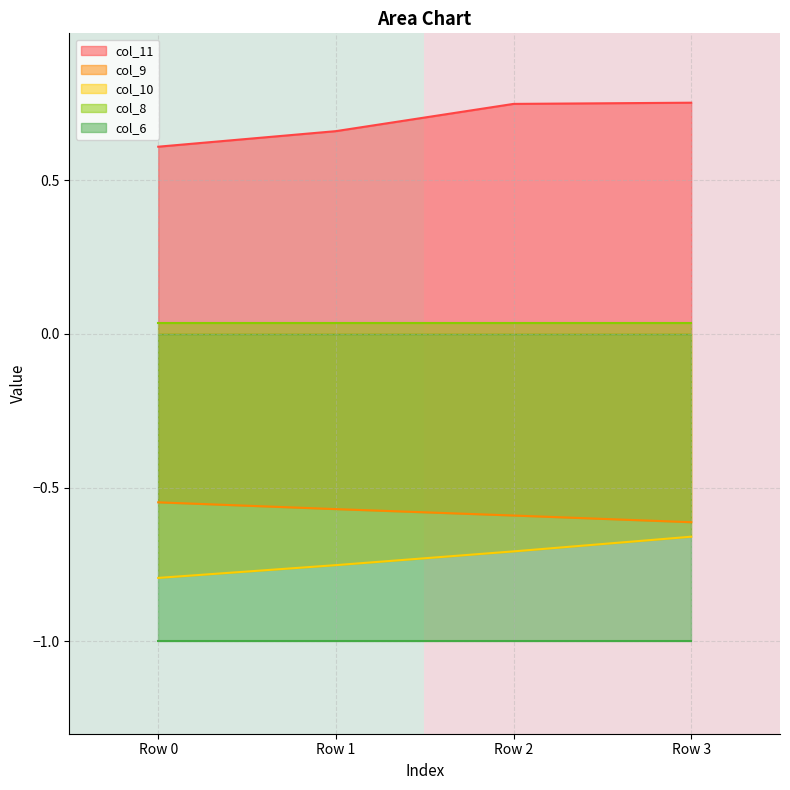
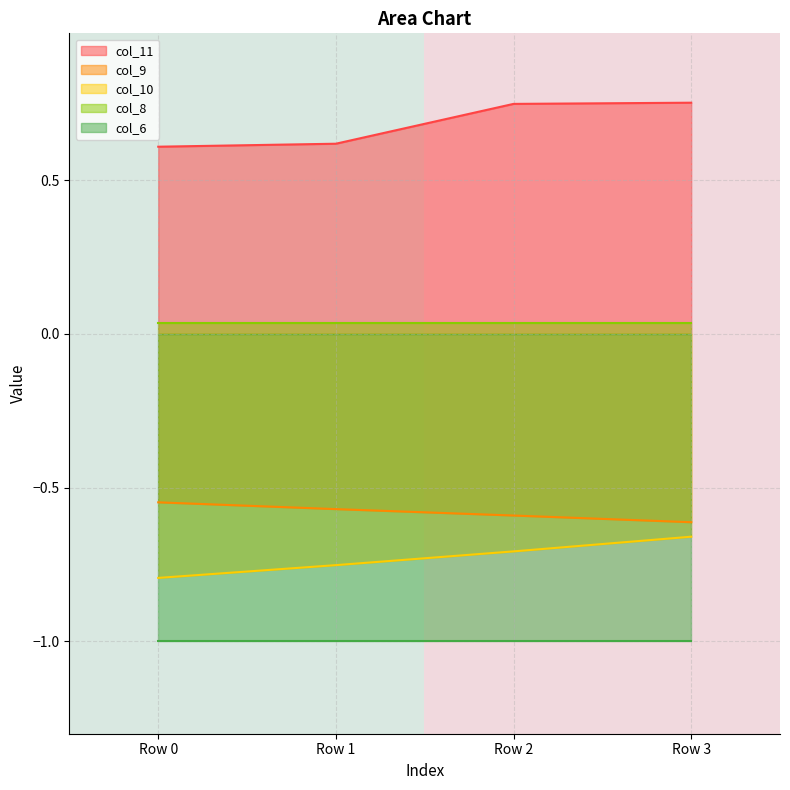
col_11, Row 1: 0.66 -> 0.62
